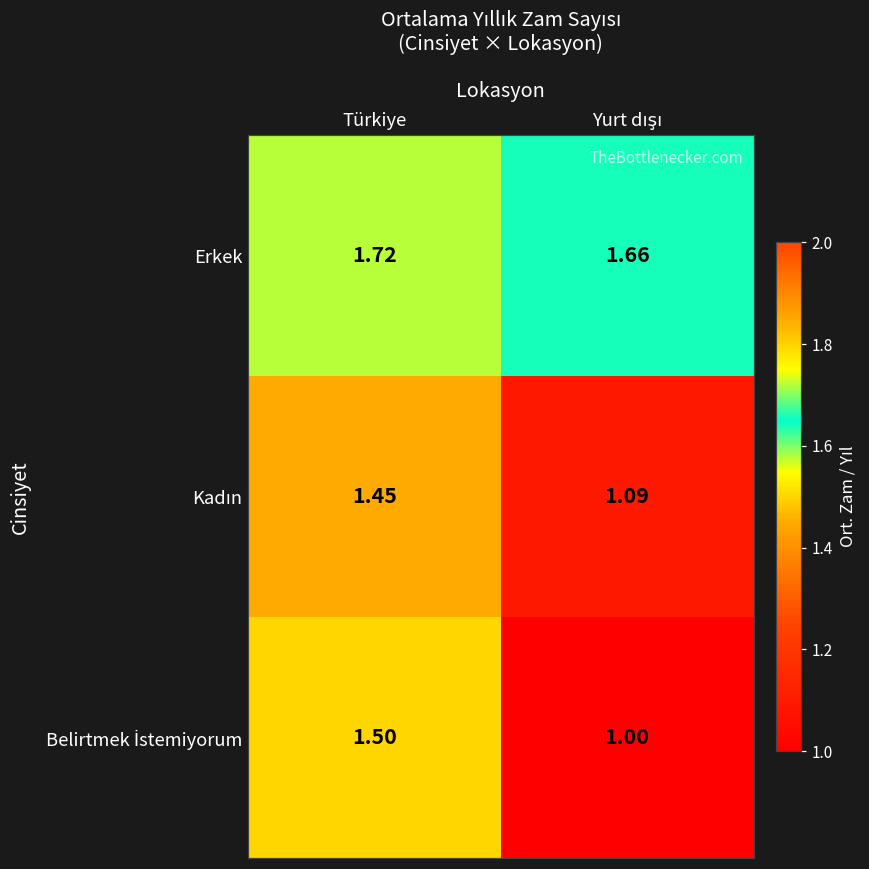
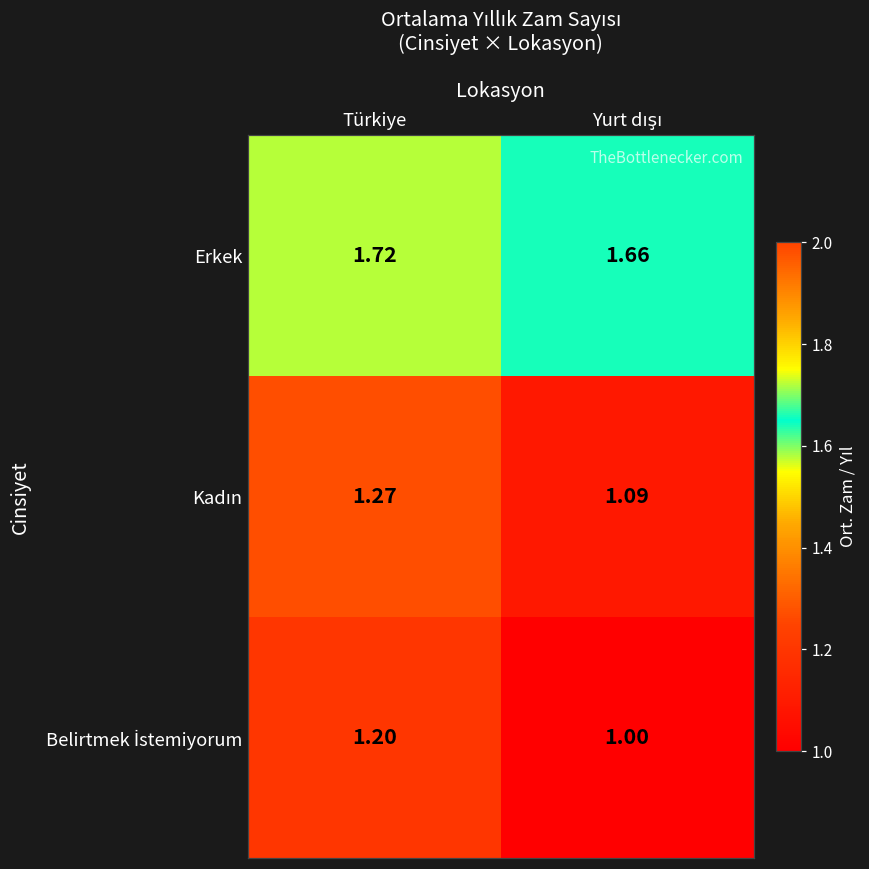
Kadın, Türkiye: 1.45 -> 1.27
Belirtmek İstemiyorum, Türkiye: 1.50 -> 1.20
